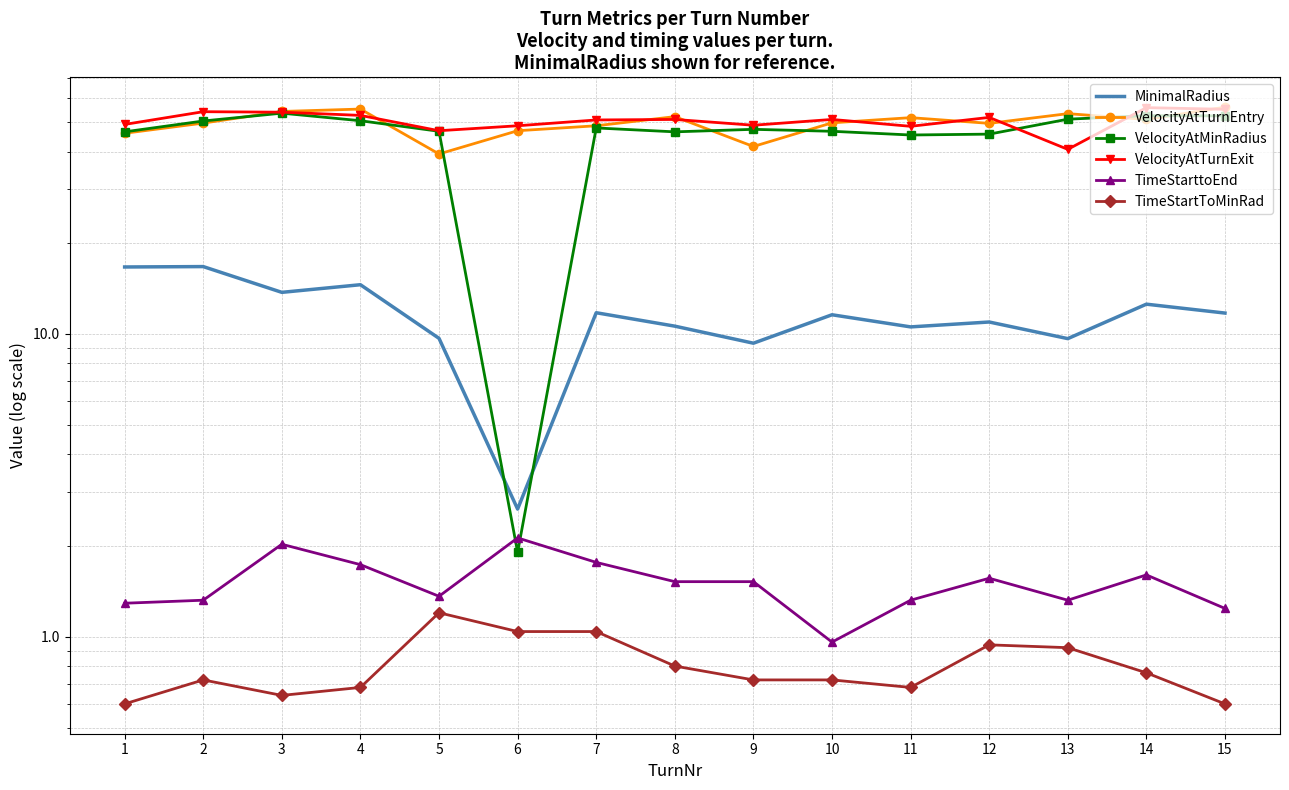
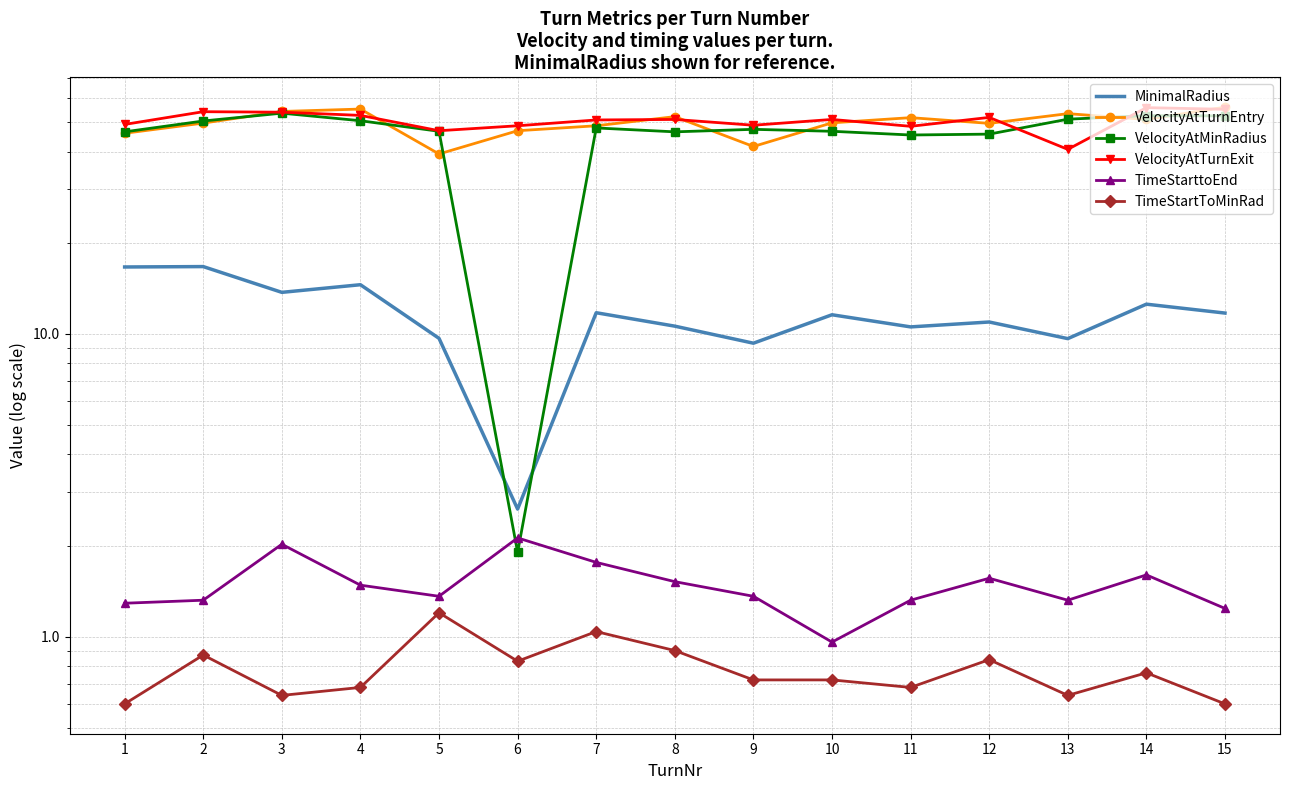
TimeStartToMinRad, 2: 0.72 -> 0.87
TimeStarttoEnd, 4: 1.7 -> 1.5
TimeStartToMinRad, 6: 1.04 -> 0.83
TimeStartToMinRad, 8: 0.8 -> 0.9
TimeStarttoEnd, 9: 1.5 -> 1.4
TimeStartToMinRad, 12: 0.94 -> 0.84
TimeStartToMinRad, 13: 0.92 -> 0.64
